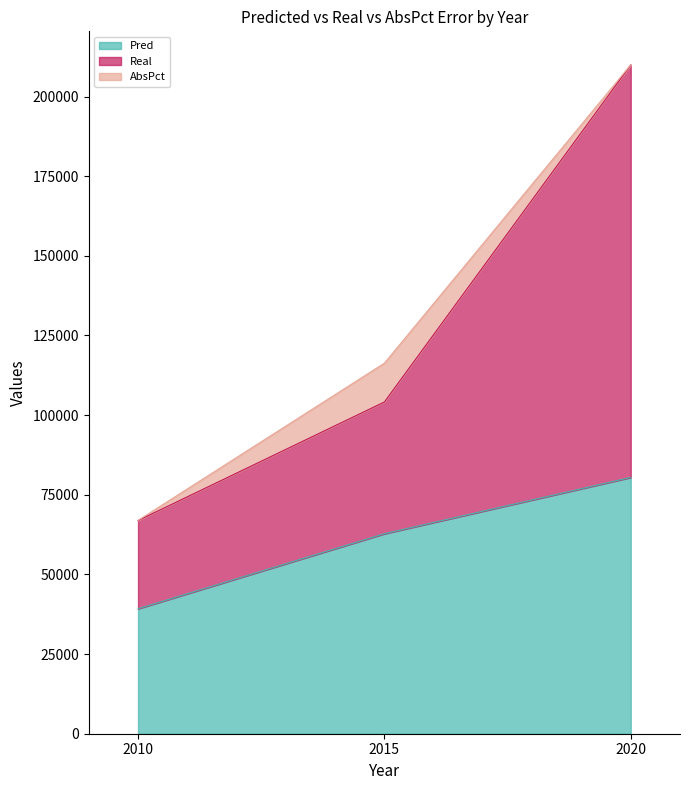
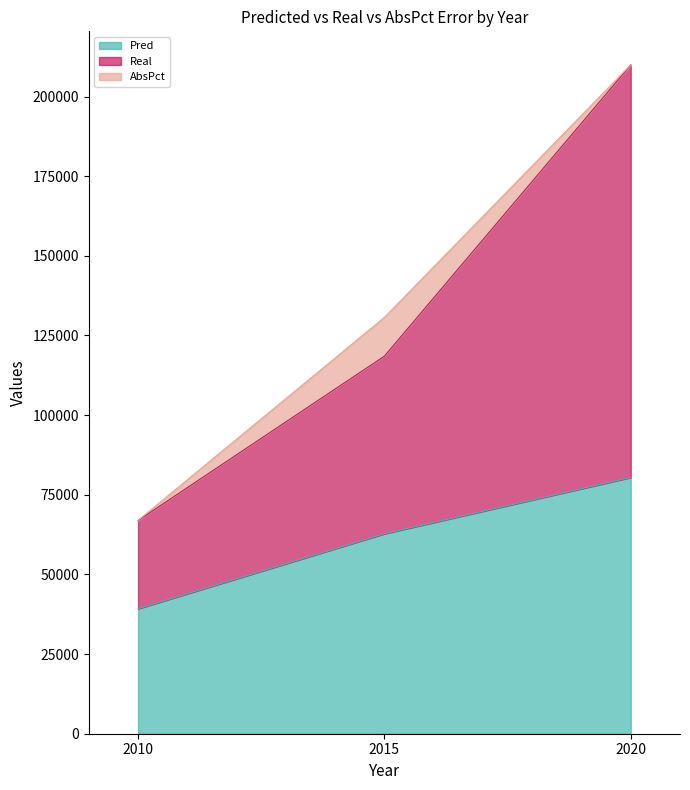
Real, 2015: 41000 -> 56000
